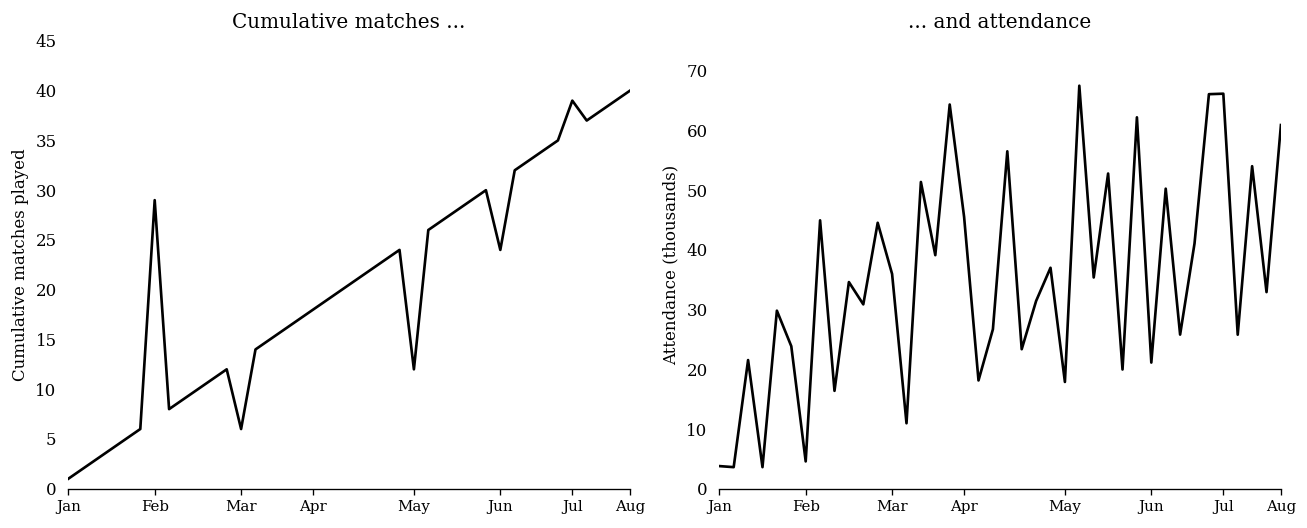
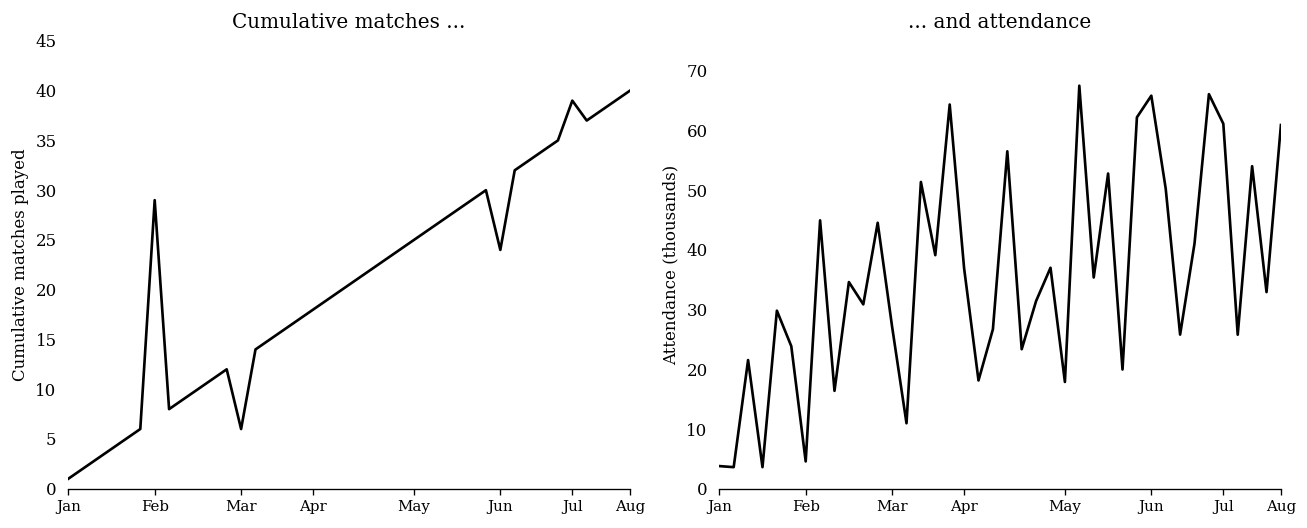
Cumulative matches ..., May: 12 -> 25
... and attendance, Mar: 36 -> 27
... and attendance, Apr: 46 -> 37
... and attendance, Jun: 21 -> 66
... and attendance, Jul: 66 -> 61
